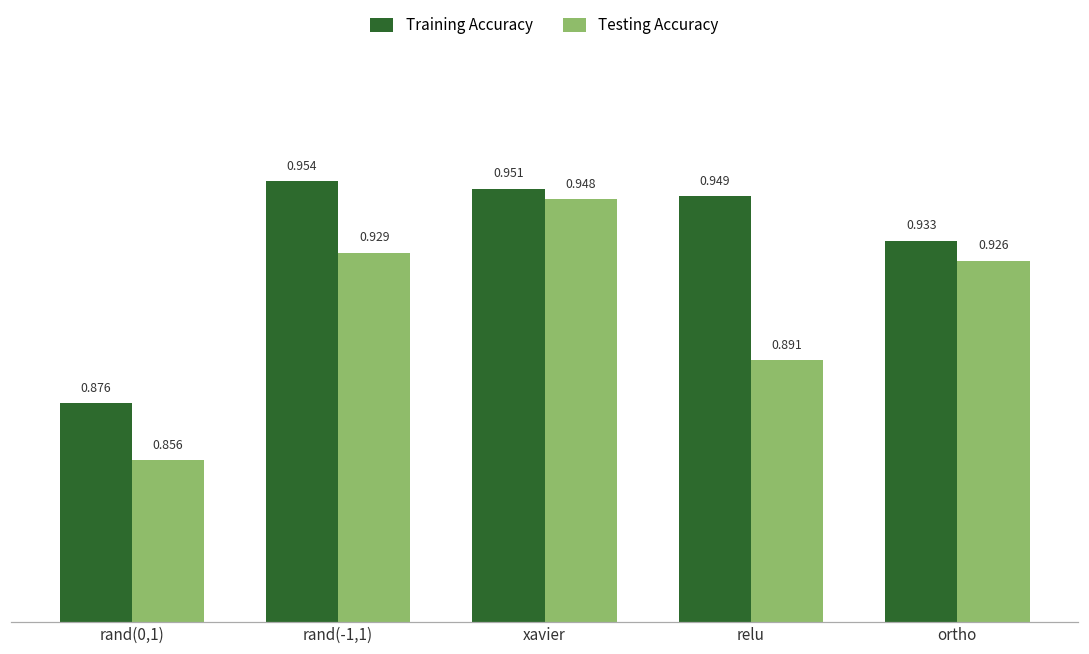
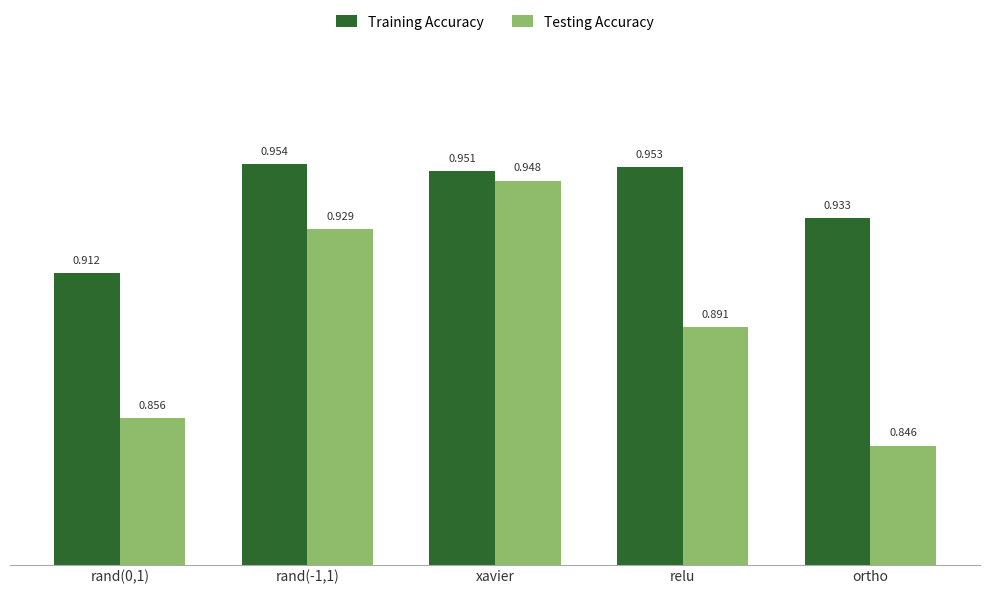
Training Accuracy, rand(0,1): 0.876 -> 0.912
Training Accuracy, relu: 0.949 -> 0.953
Testing Accuracy, ortho: 0.926 -> 0.846
